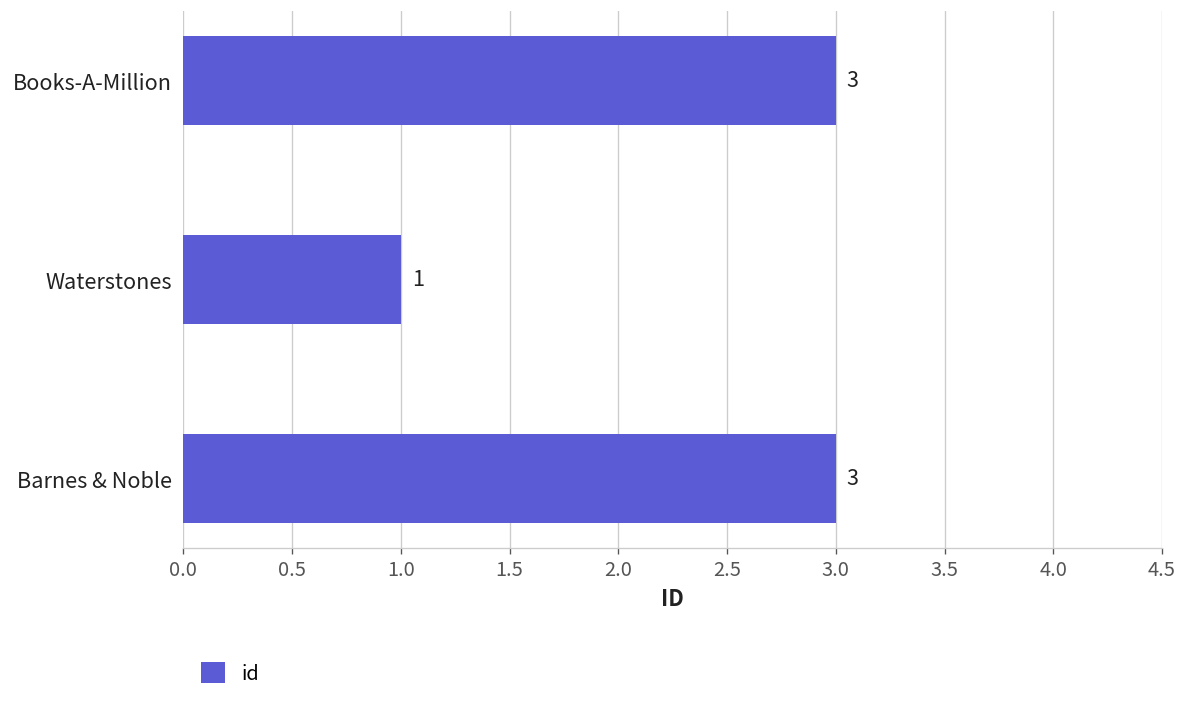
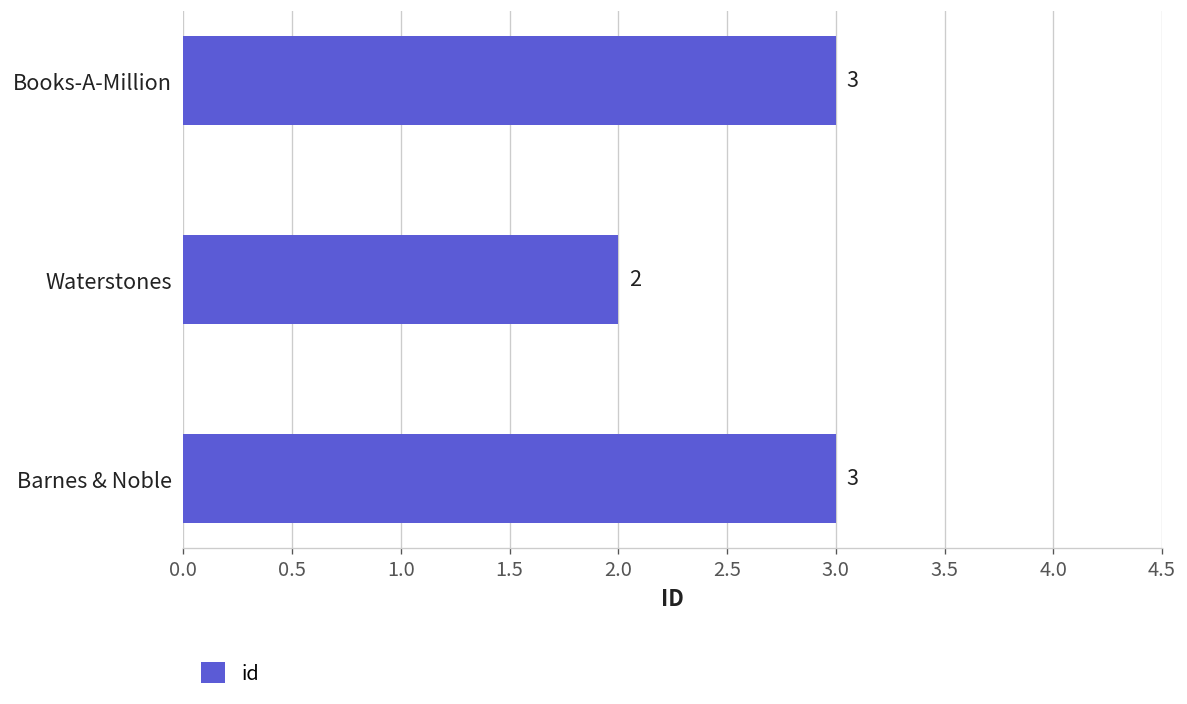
Waterstones: 1 -> 2
